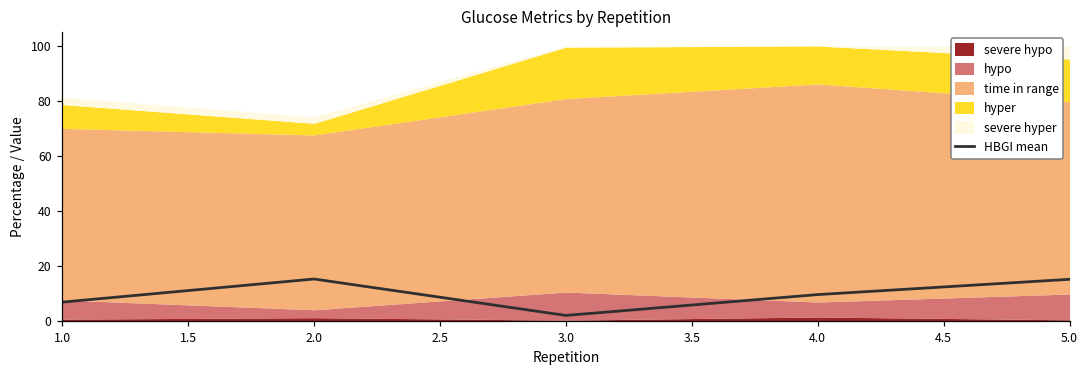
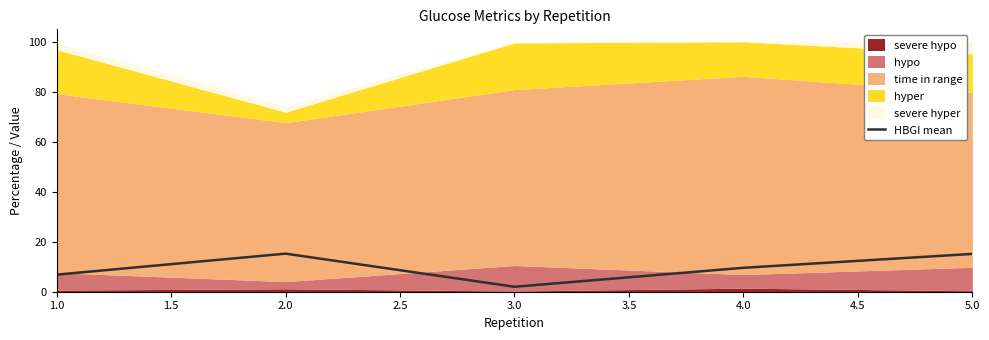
time in range, 1.0: 62 -> 72
hyper, 1.0: 9 -> 18
